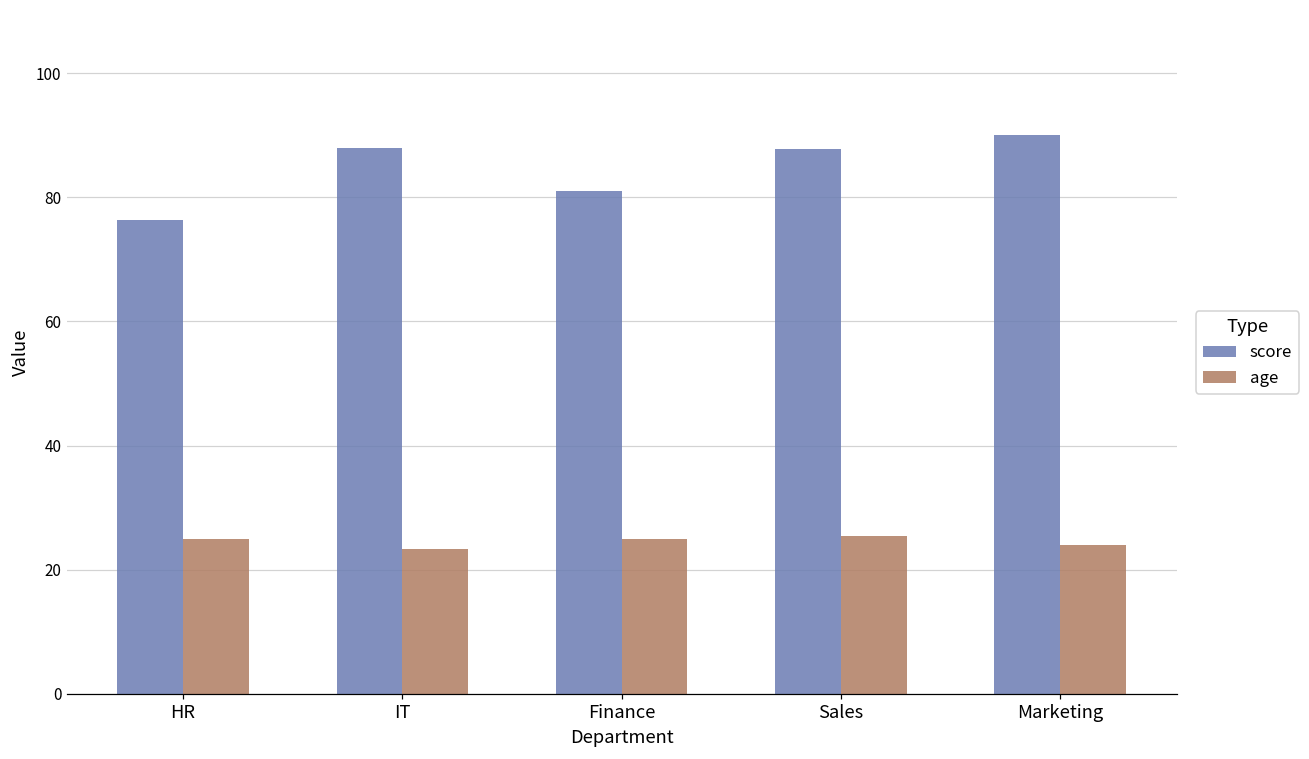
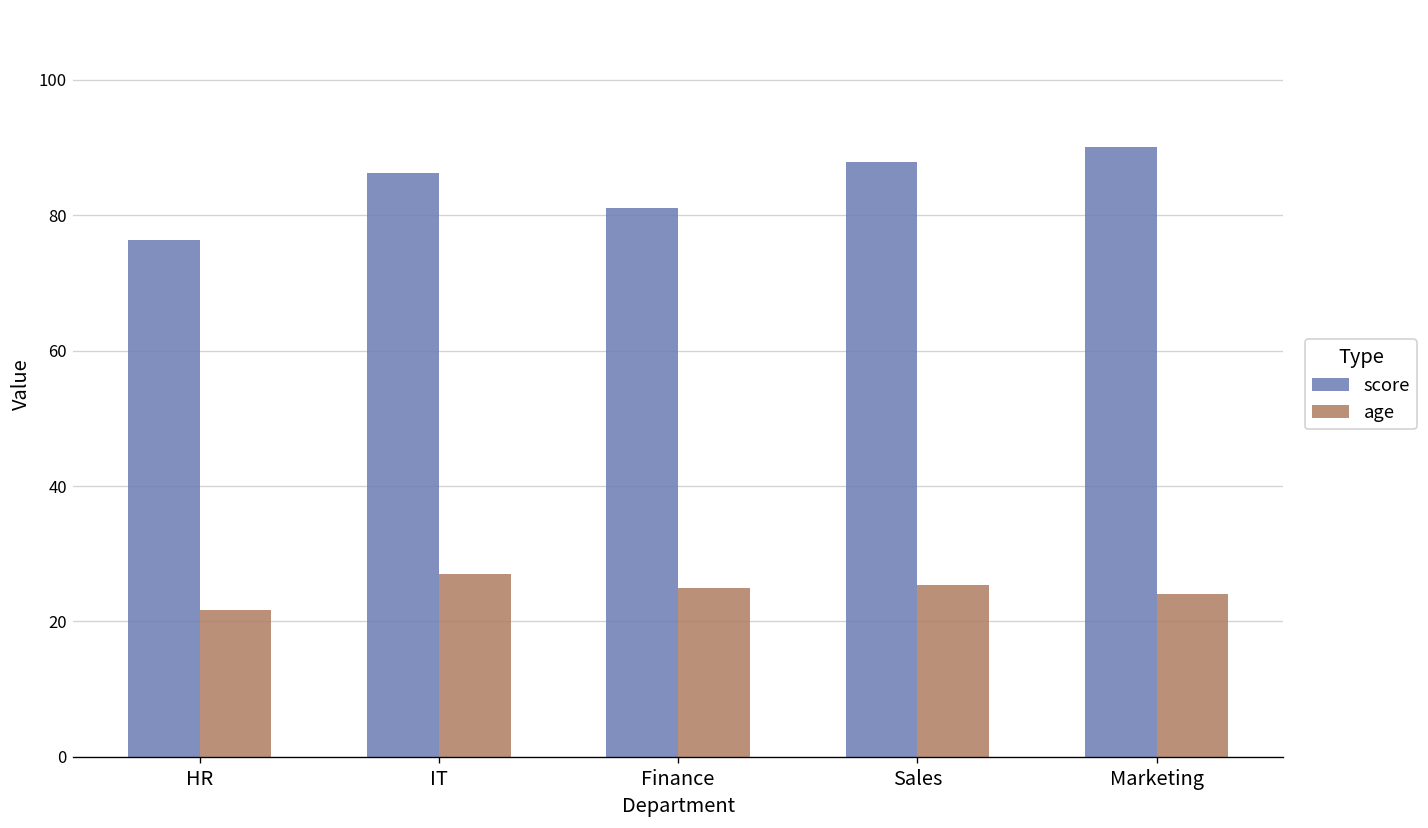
age, HR: 25 -> 22
score, IT: 88 -> 86
age, IT: 23 -> 27
